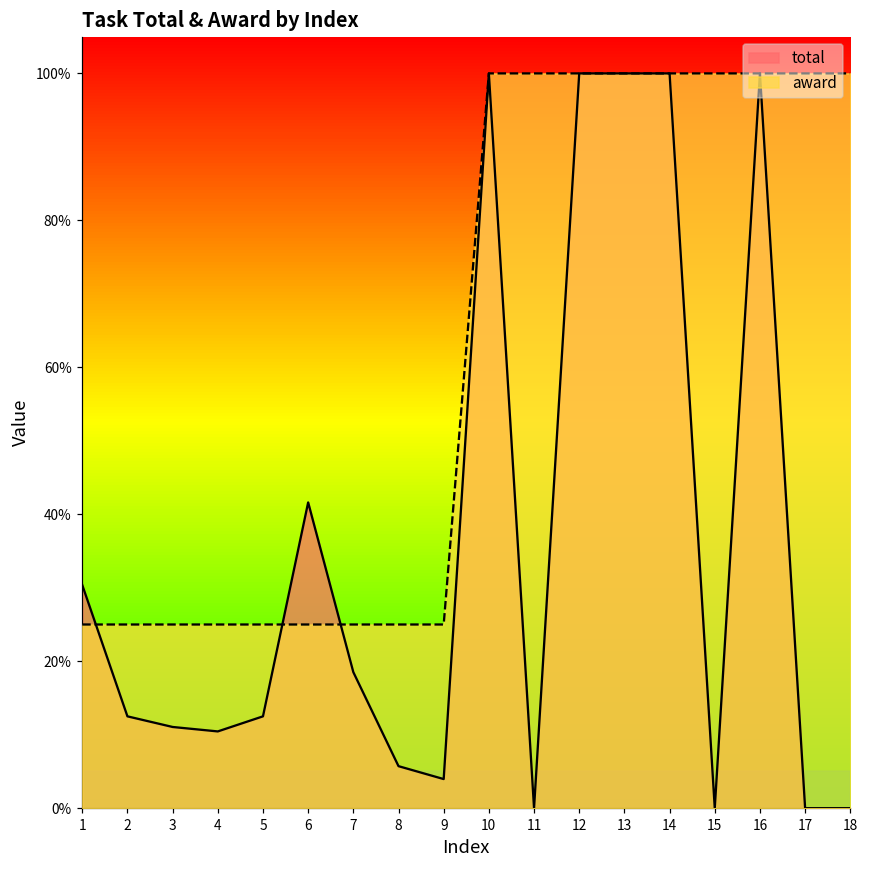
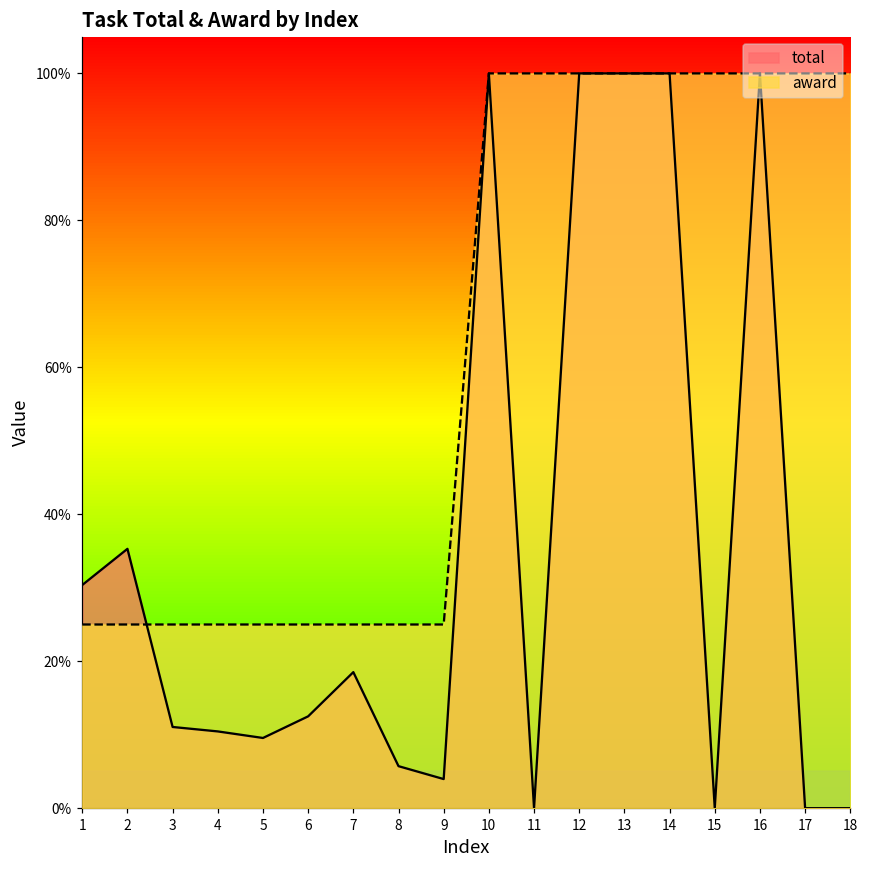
total, 2: 13% -> 35%
total, 5: 13% -> 10%
total, 6: 42% -> 13%
